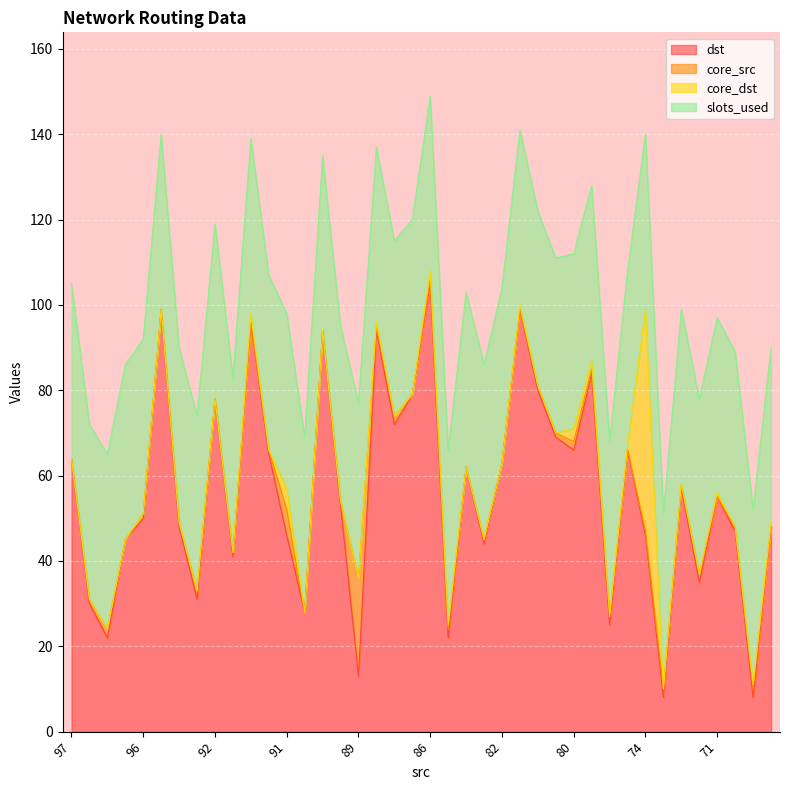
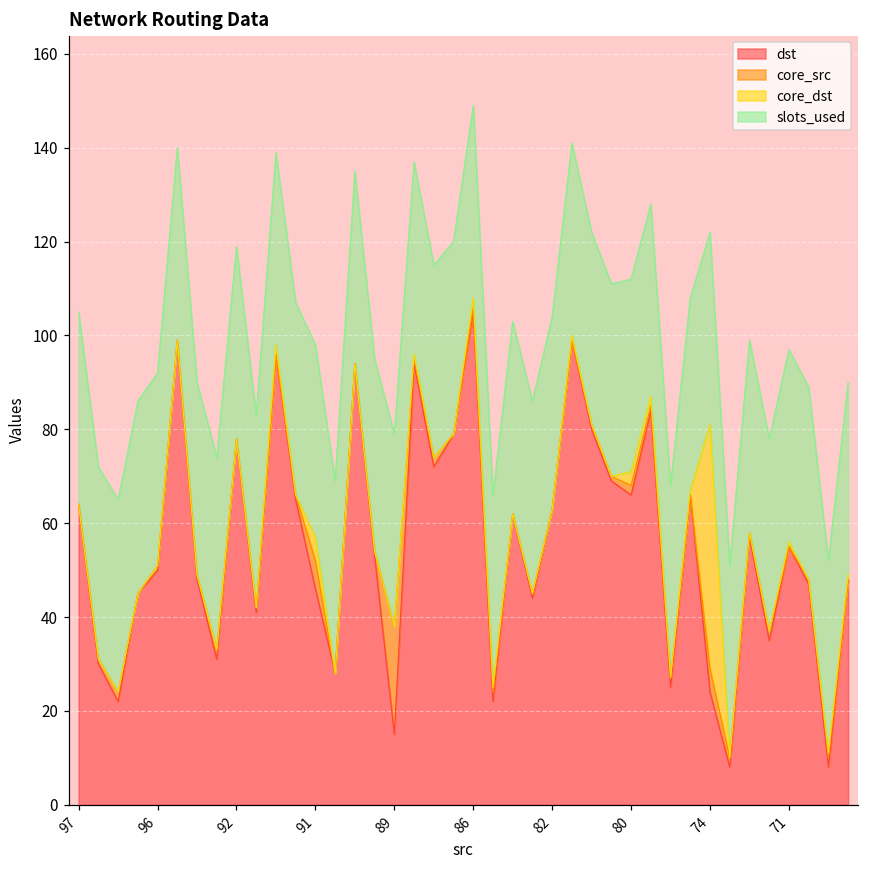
dst, 89: 13 -> 15
dst, 74: 46 -> 24
core_src, 74: 1 -> 5
